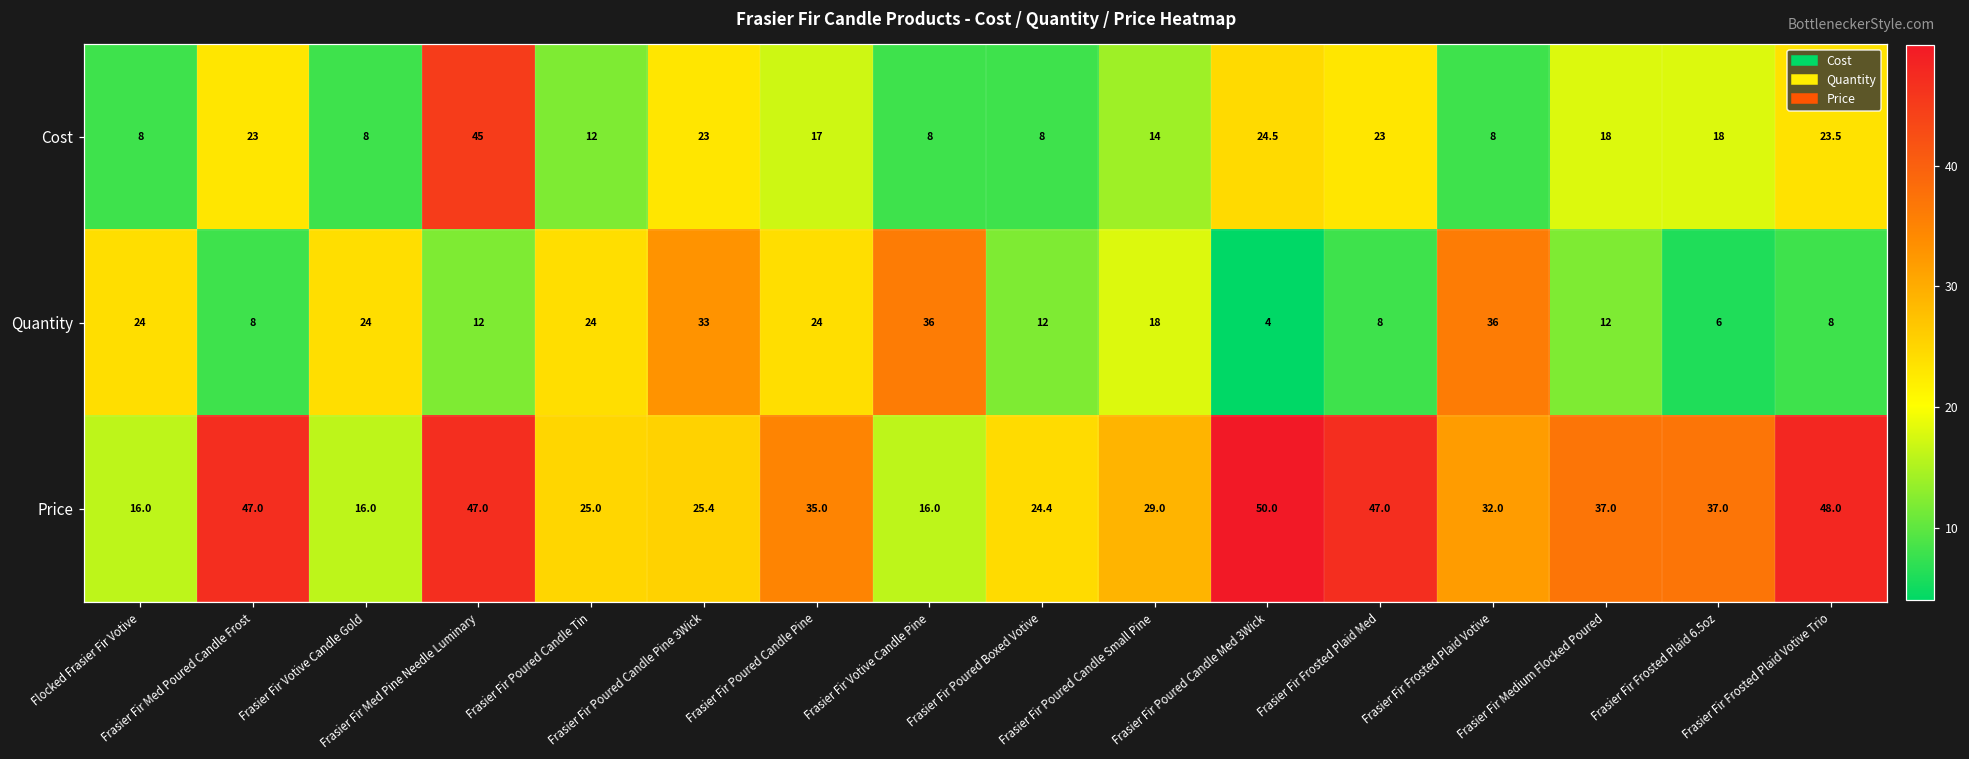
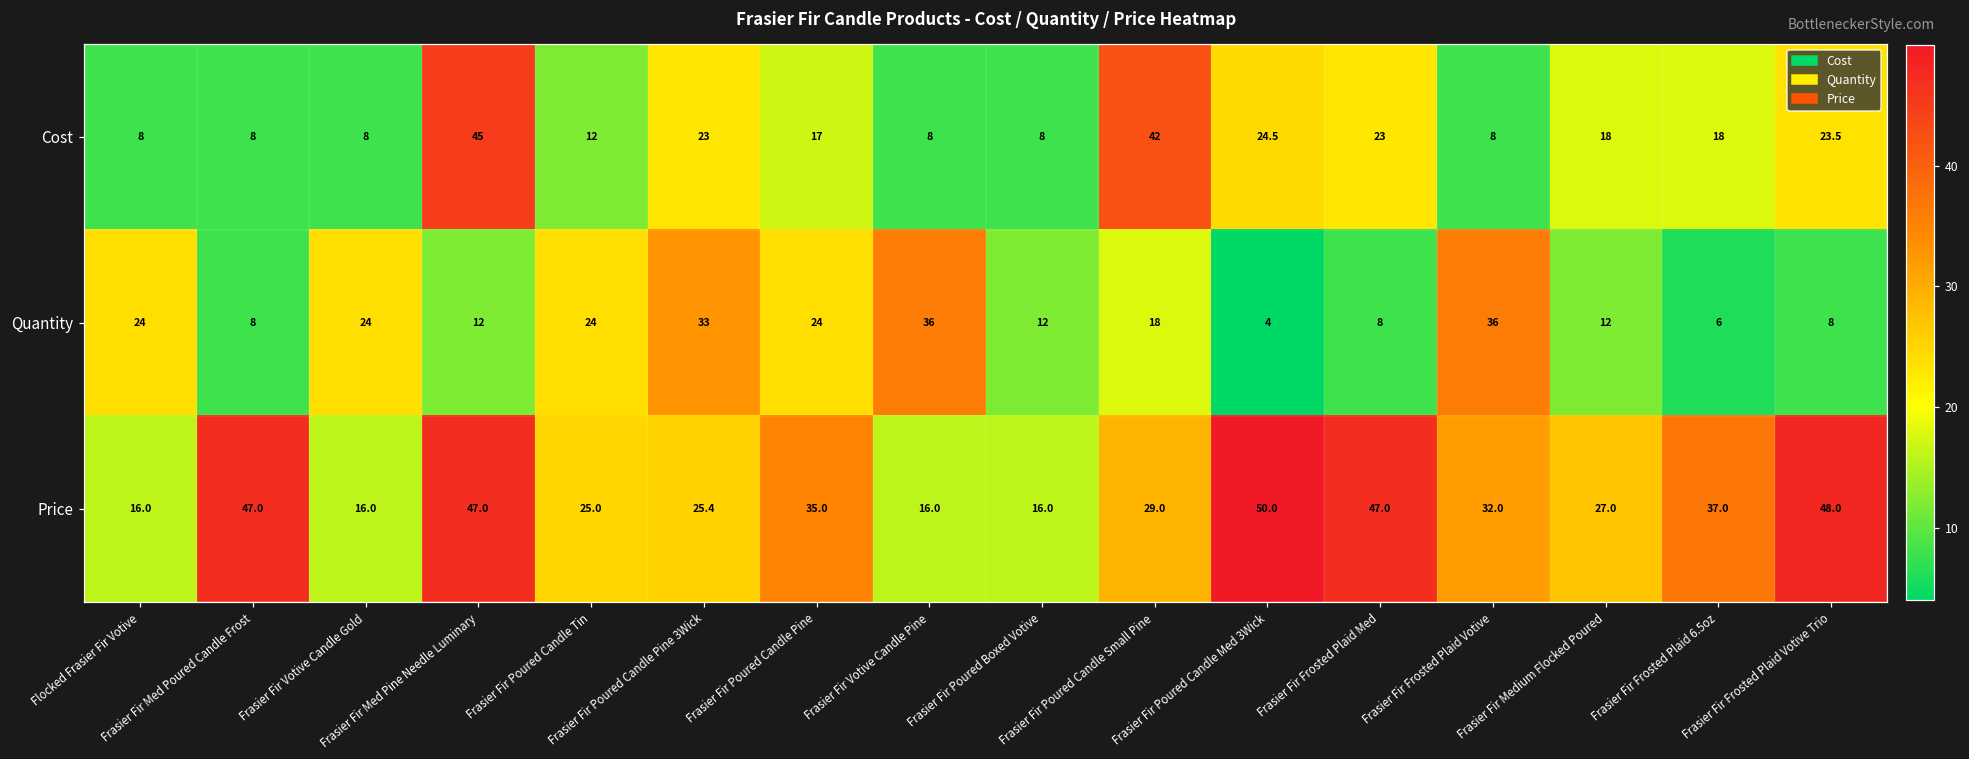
Cost, Frasier Fir Med Poured Candle Frost: 23 -> 8
Cost, Frasier Fir Poured Candle Small Pine: 14 -> 42
Price, Frasier Fir Poured Boxed Votive: 24.4 -> 16.0
Price, Frasier Fir Medium Flocked Poured: 37.0 -> 27.0
